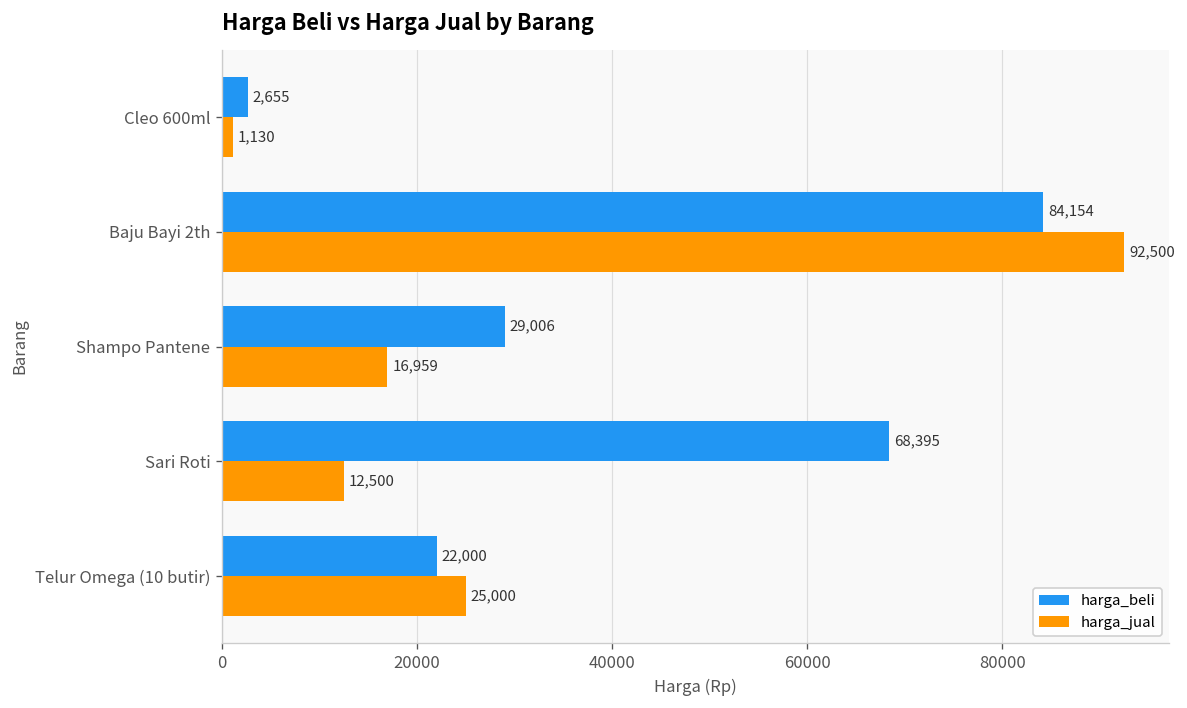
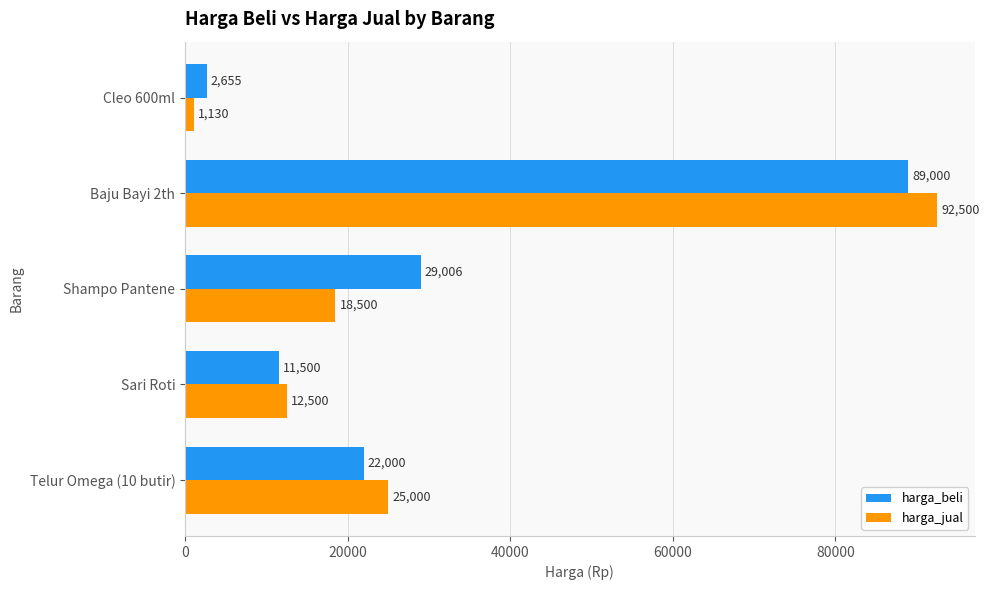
harga_beli, Baju Bayi 2th: 84,154 -> 89,000
harga_jual, Shampo Pantene: 16,959 -> 18,500
harga_beli, Sari Roti: 68,395 -> 11,500
